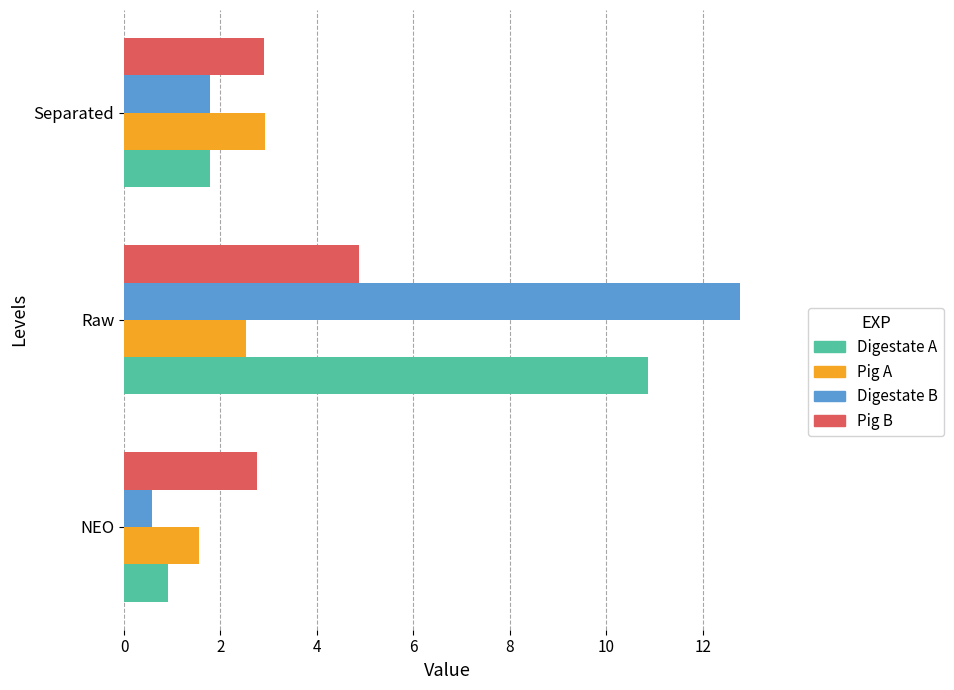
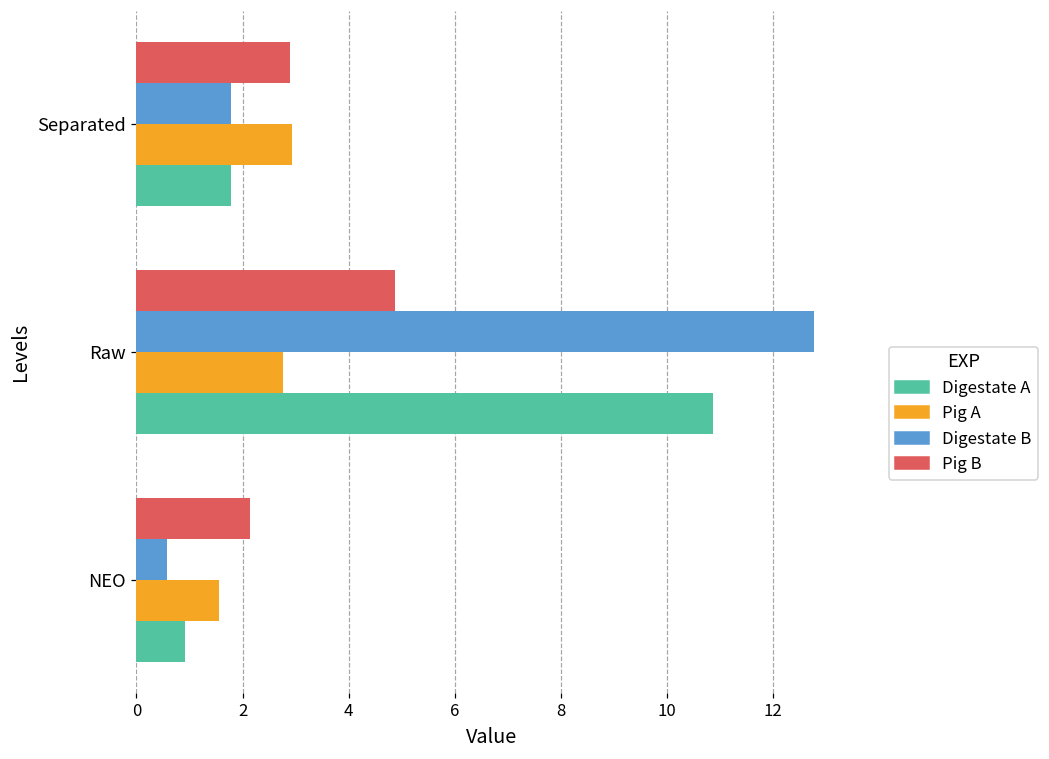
Pig A, Raw: 2.5 -> 2.8
Pig B, NEO: 2.8 -> 2.2
